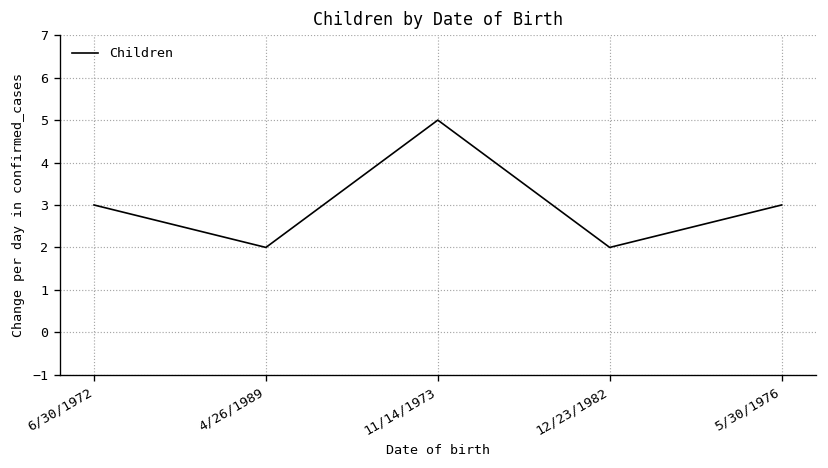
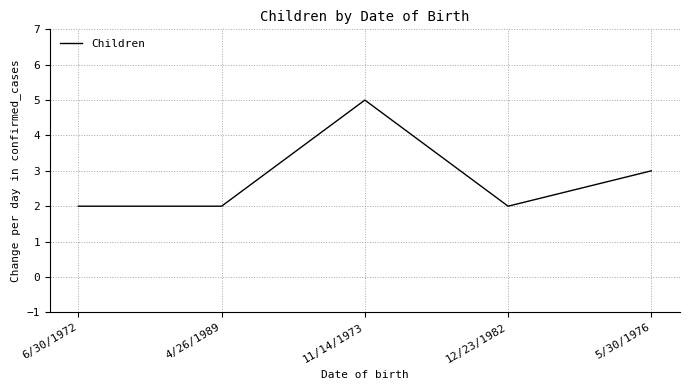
6/30/1972: 3 -> 2
